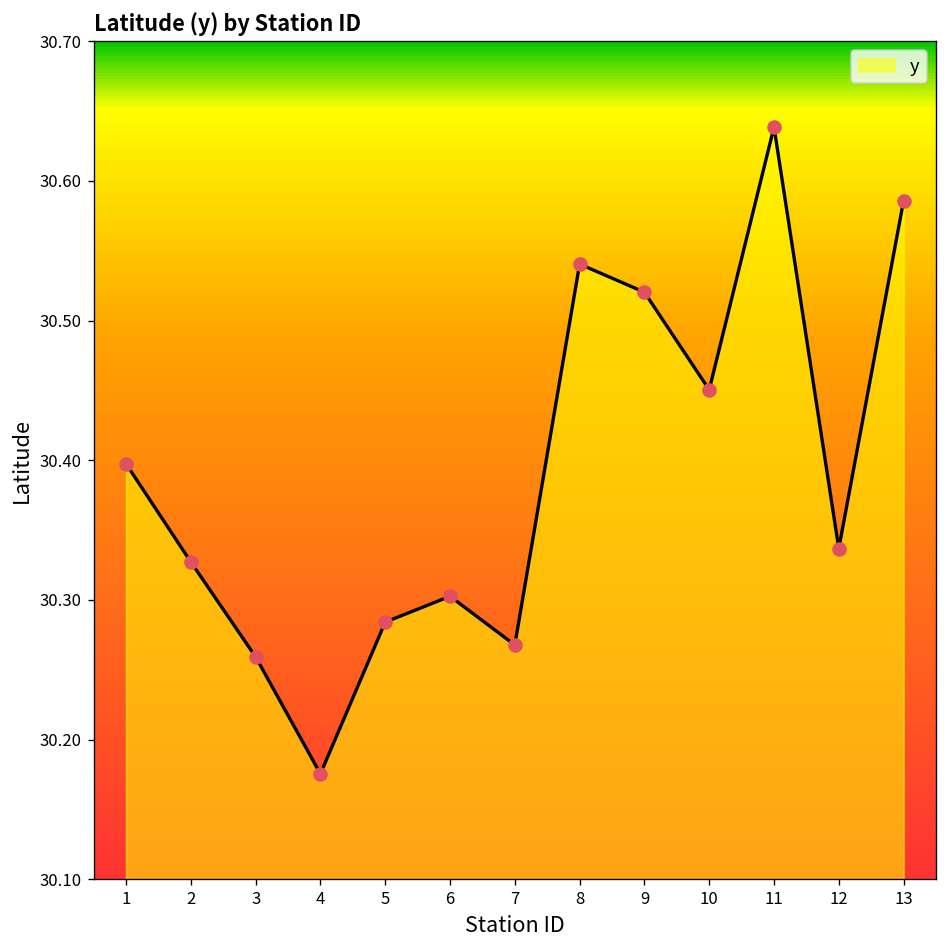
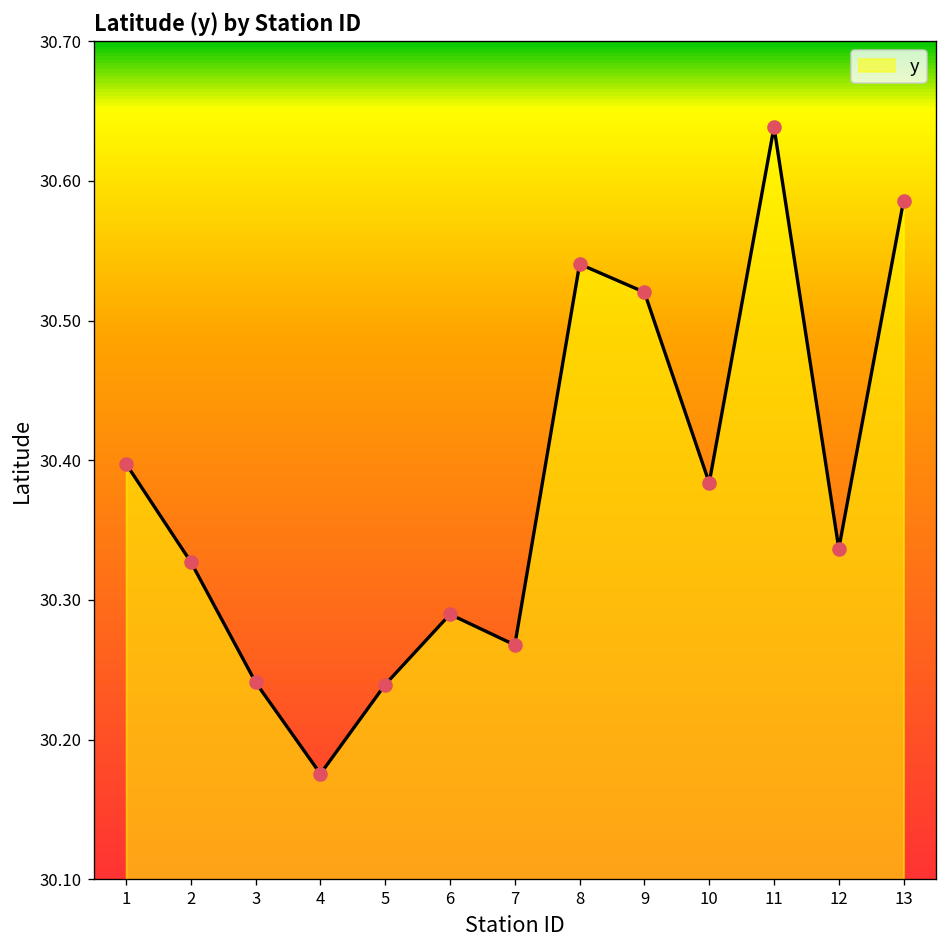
3: 30.259 -> 30.241
5: 30.284 -> 30.239
6: 30.303 -> 30.290
10: 30.450 -> 30.384
